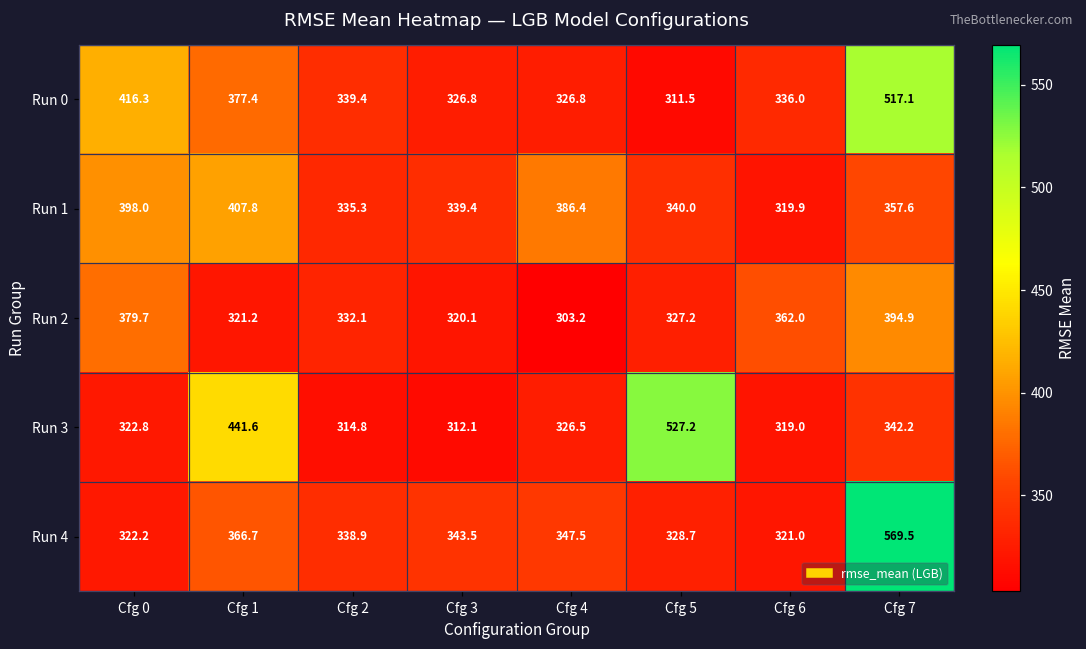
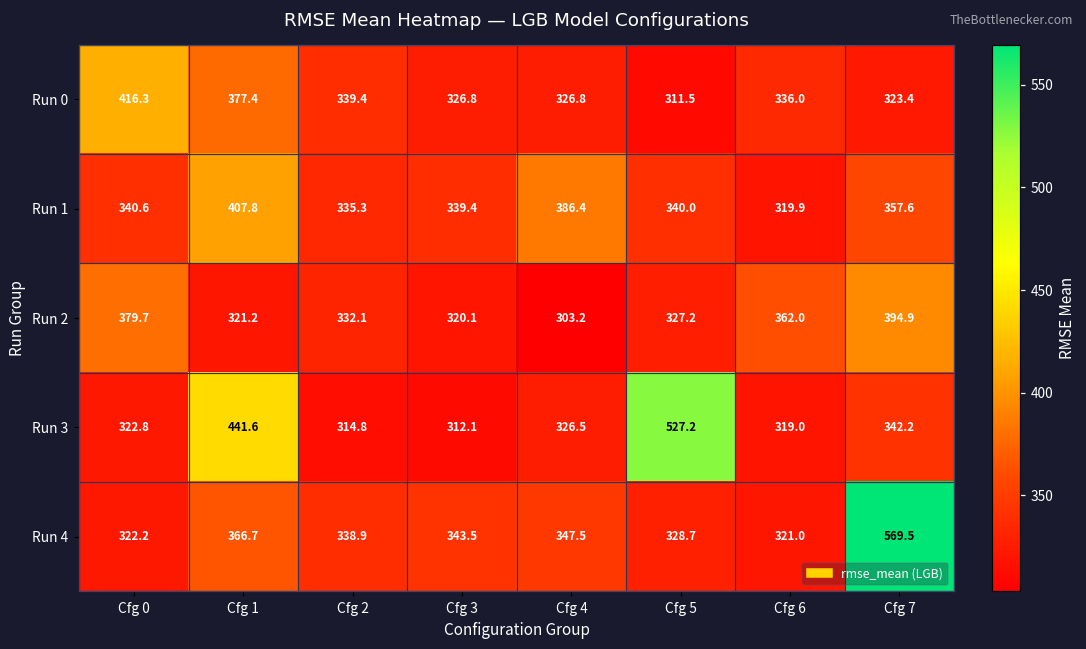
Run 0, Cfg 7: 517.1 -> 323.4
Run 1, Cfg 0: 398.0 -> 340.6
